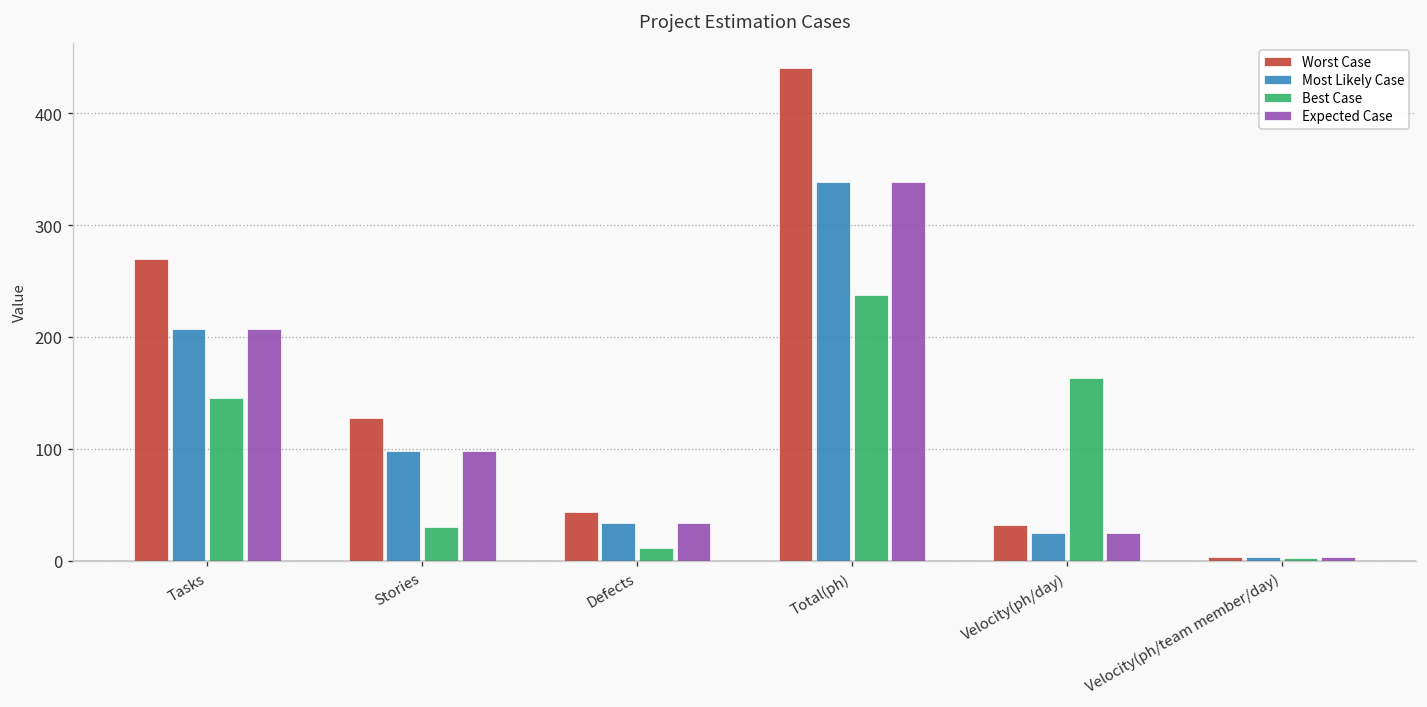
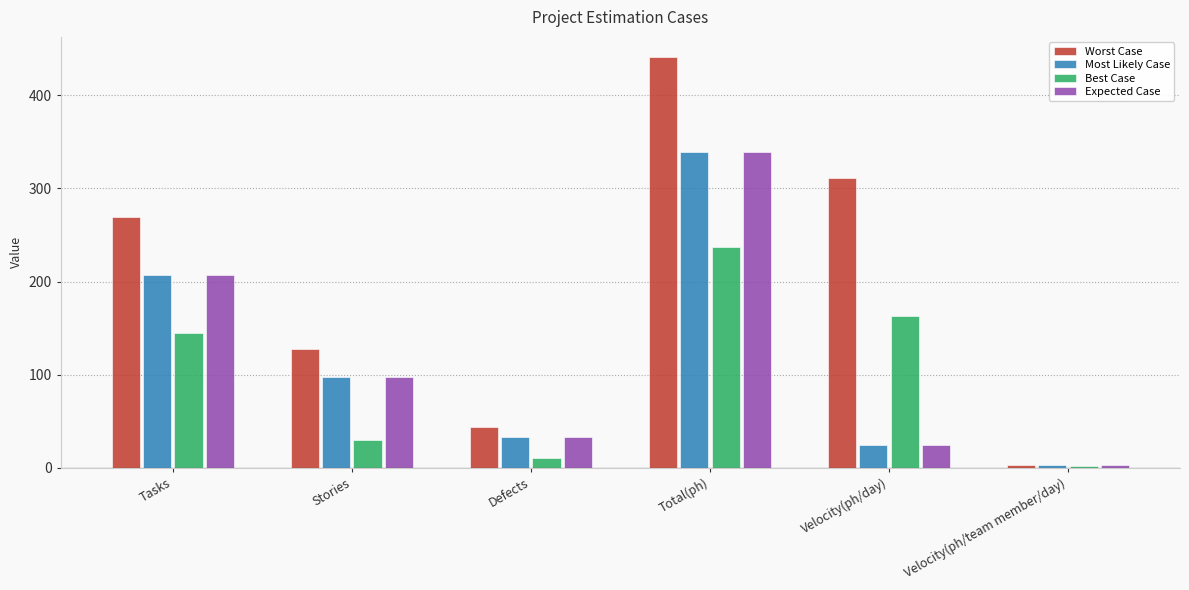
Worst Case, Velocity(ph/day): 30 -> 310
